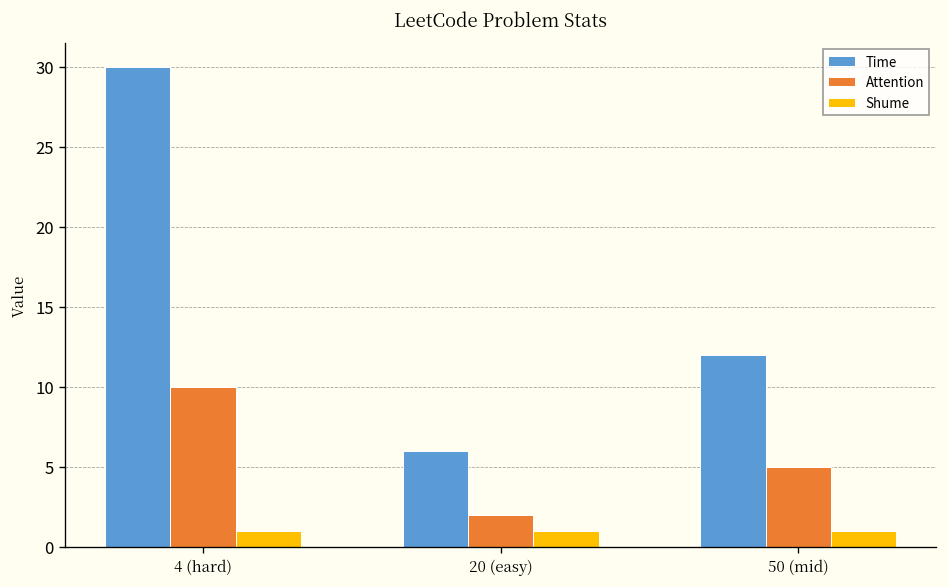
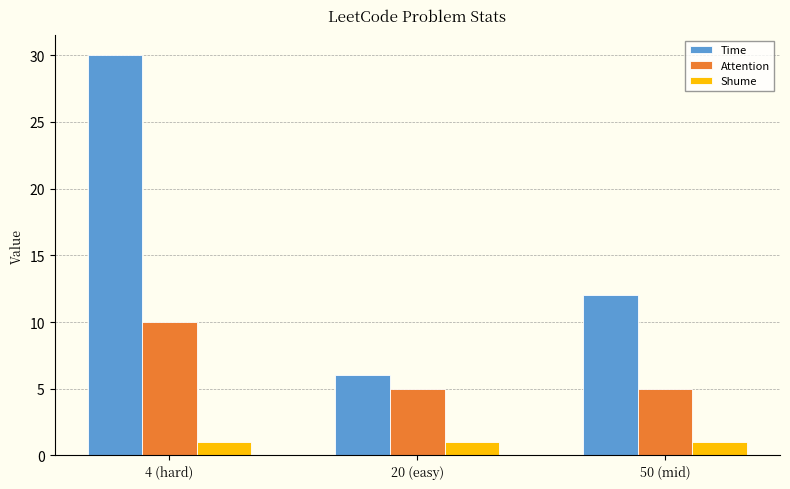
Attention, 20 (easy): 2 -> 5
